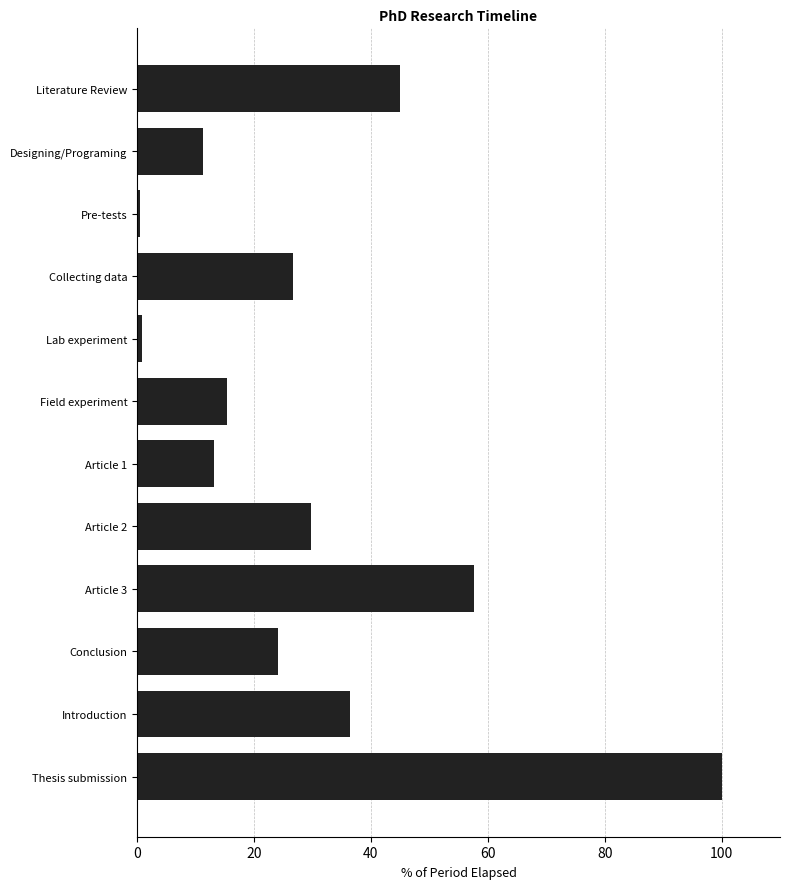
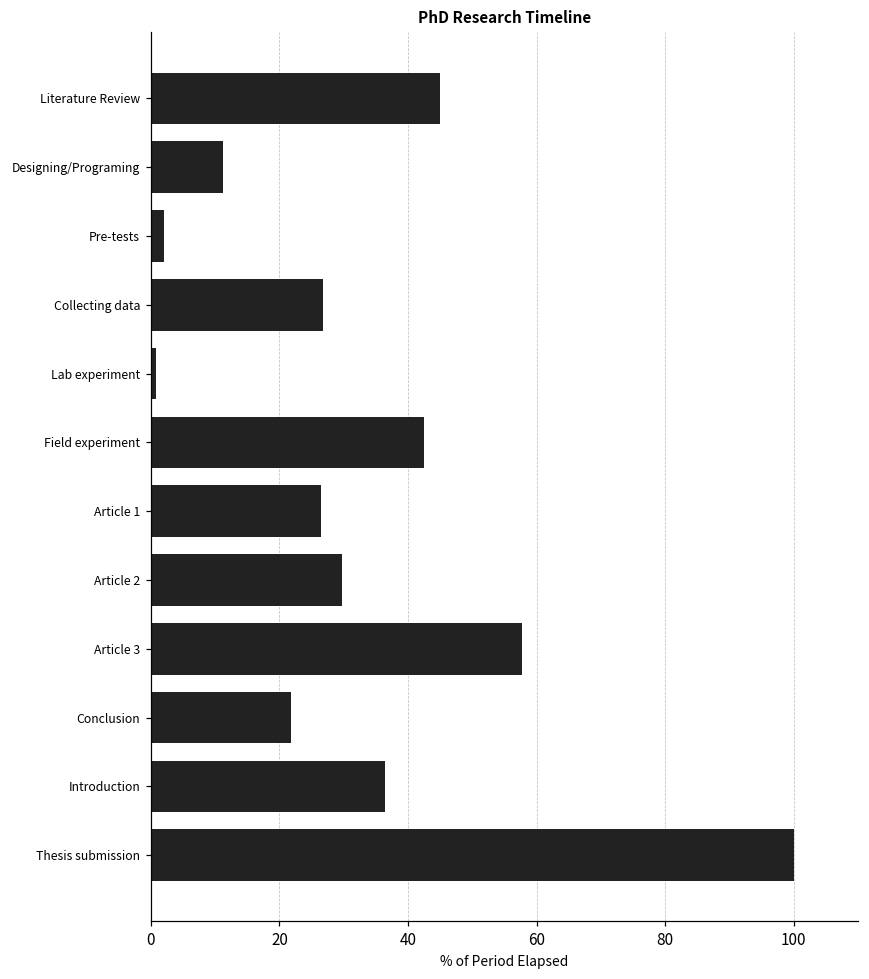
Pre-tests: 1 -> 2
Field experiment: 15 -> 43
Article 1: 13 -> 26
Conclusion: 24 -> 22
